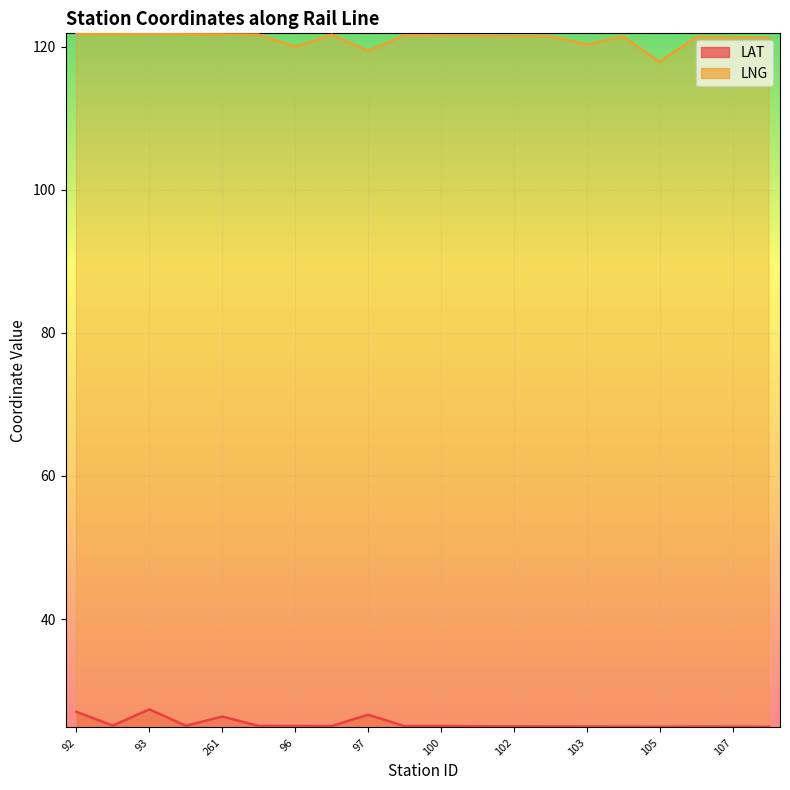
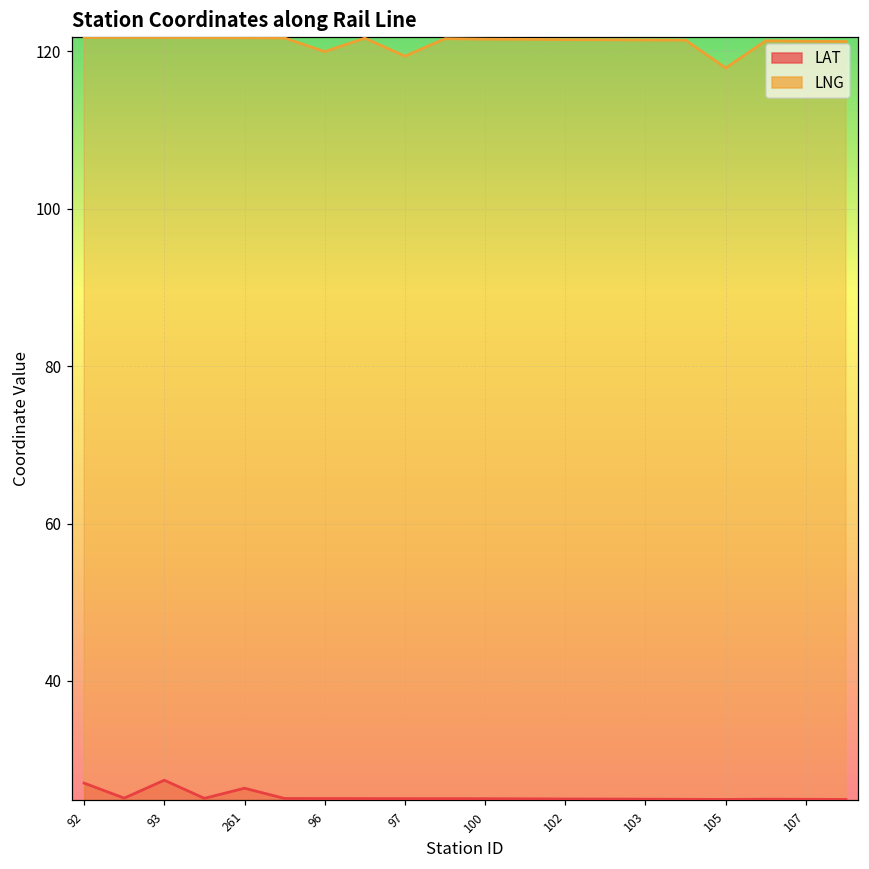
LAT, 97: 27 -> 25
LNG, 103: 120 -> 121
